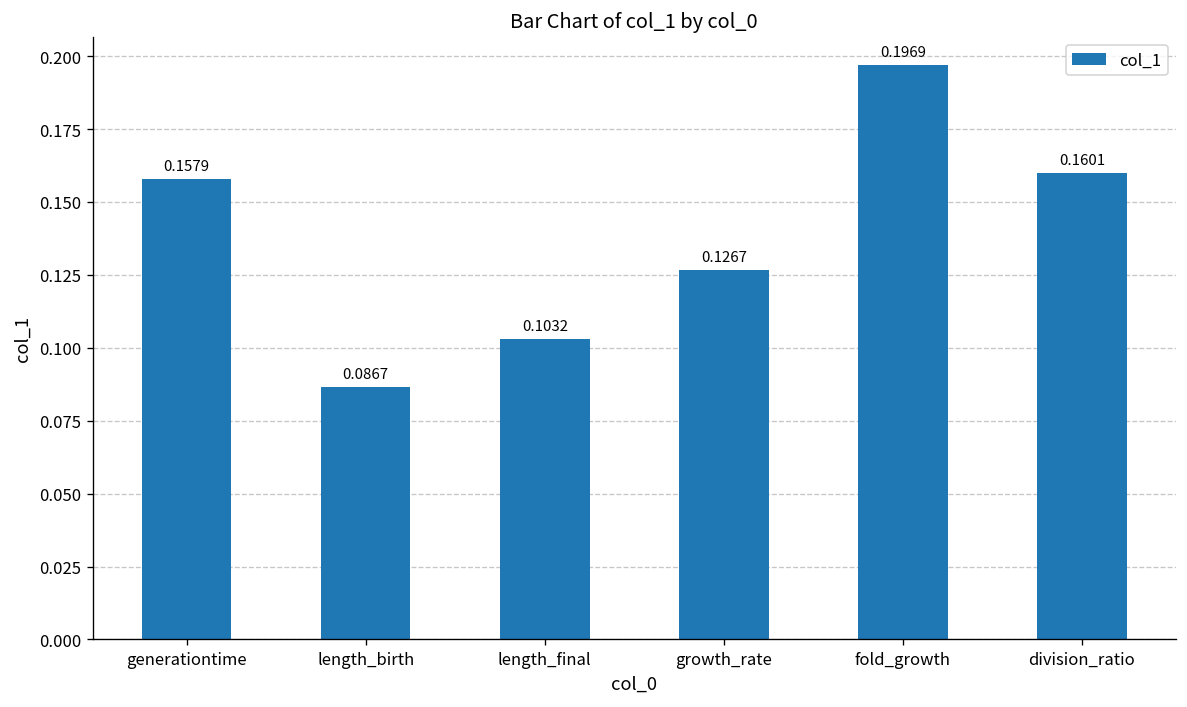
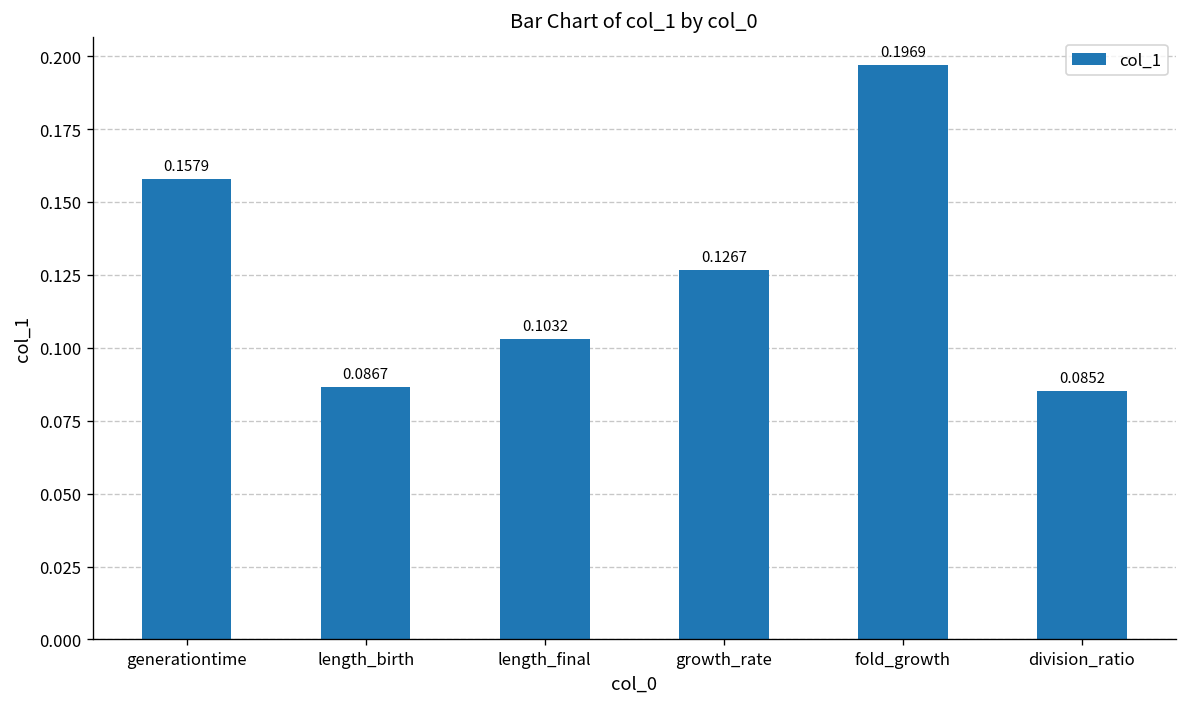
division_ratio: 0.1601 -> 0.0852
